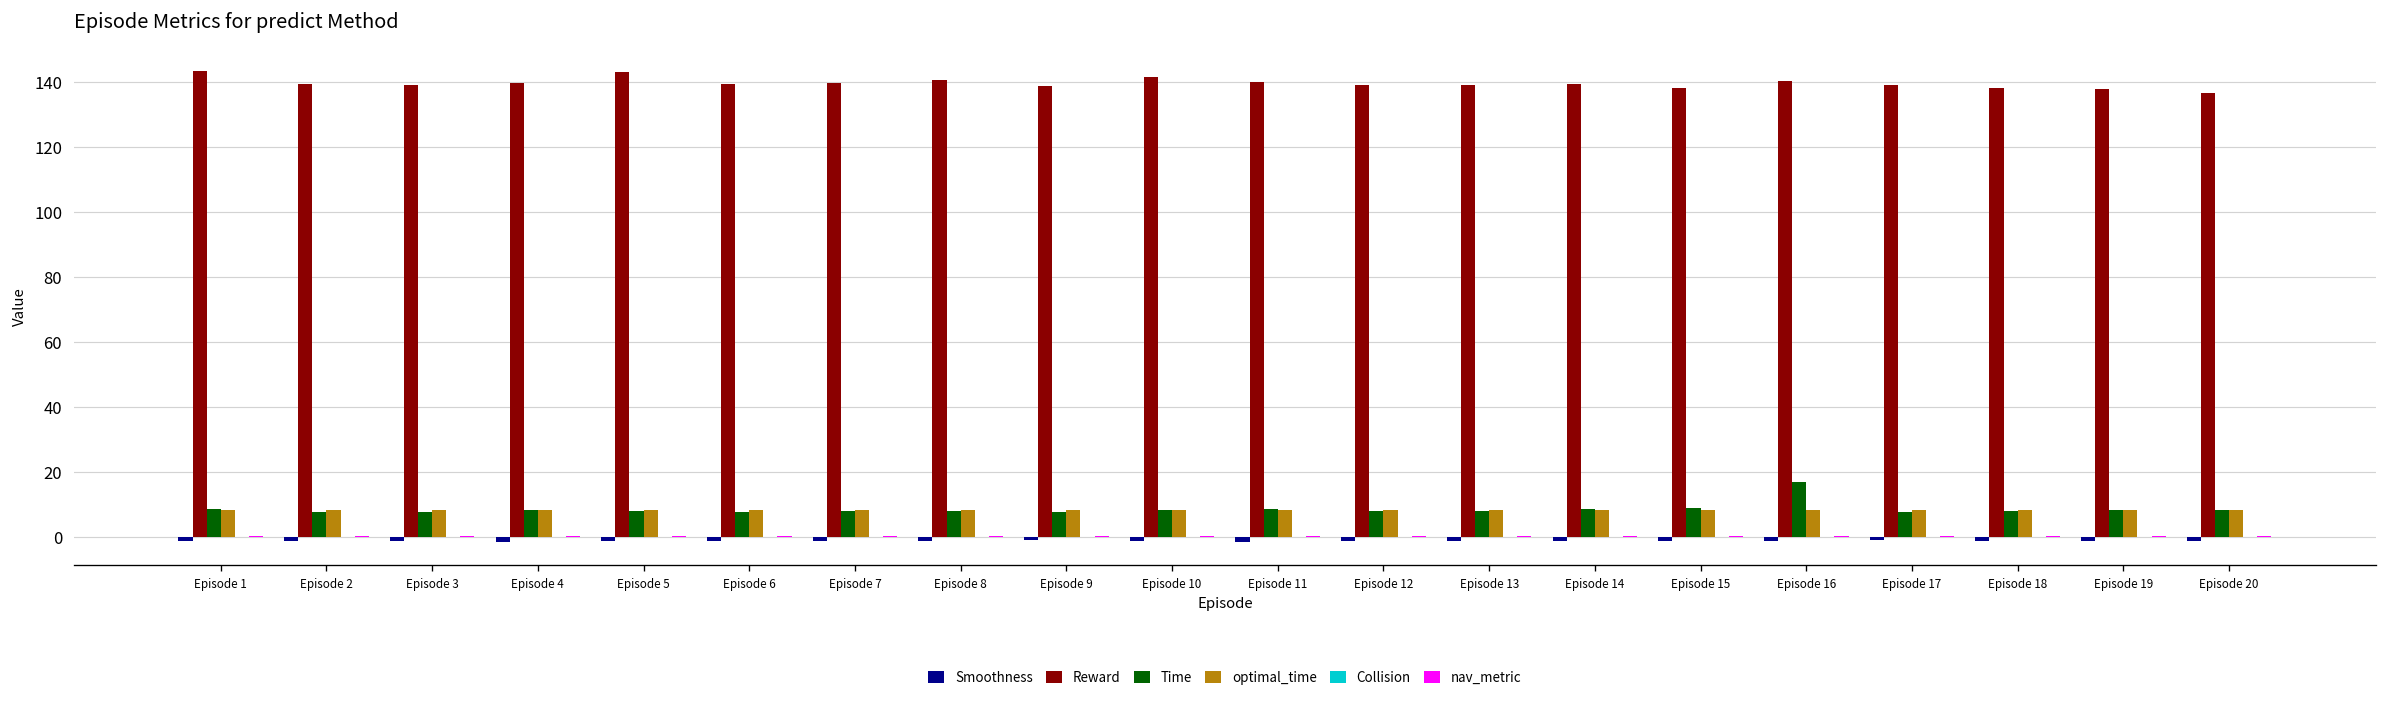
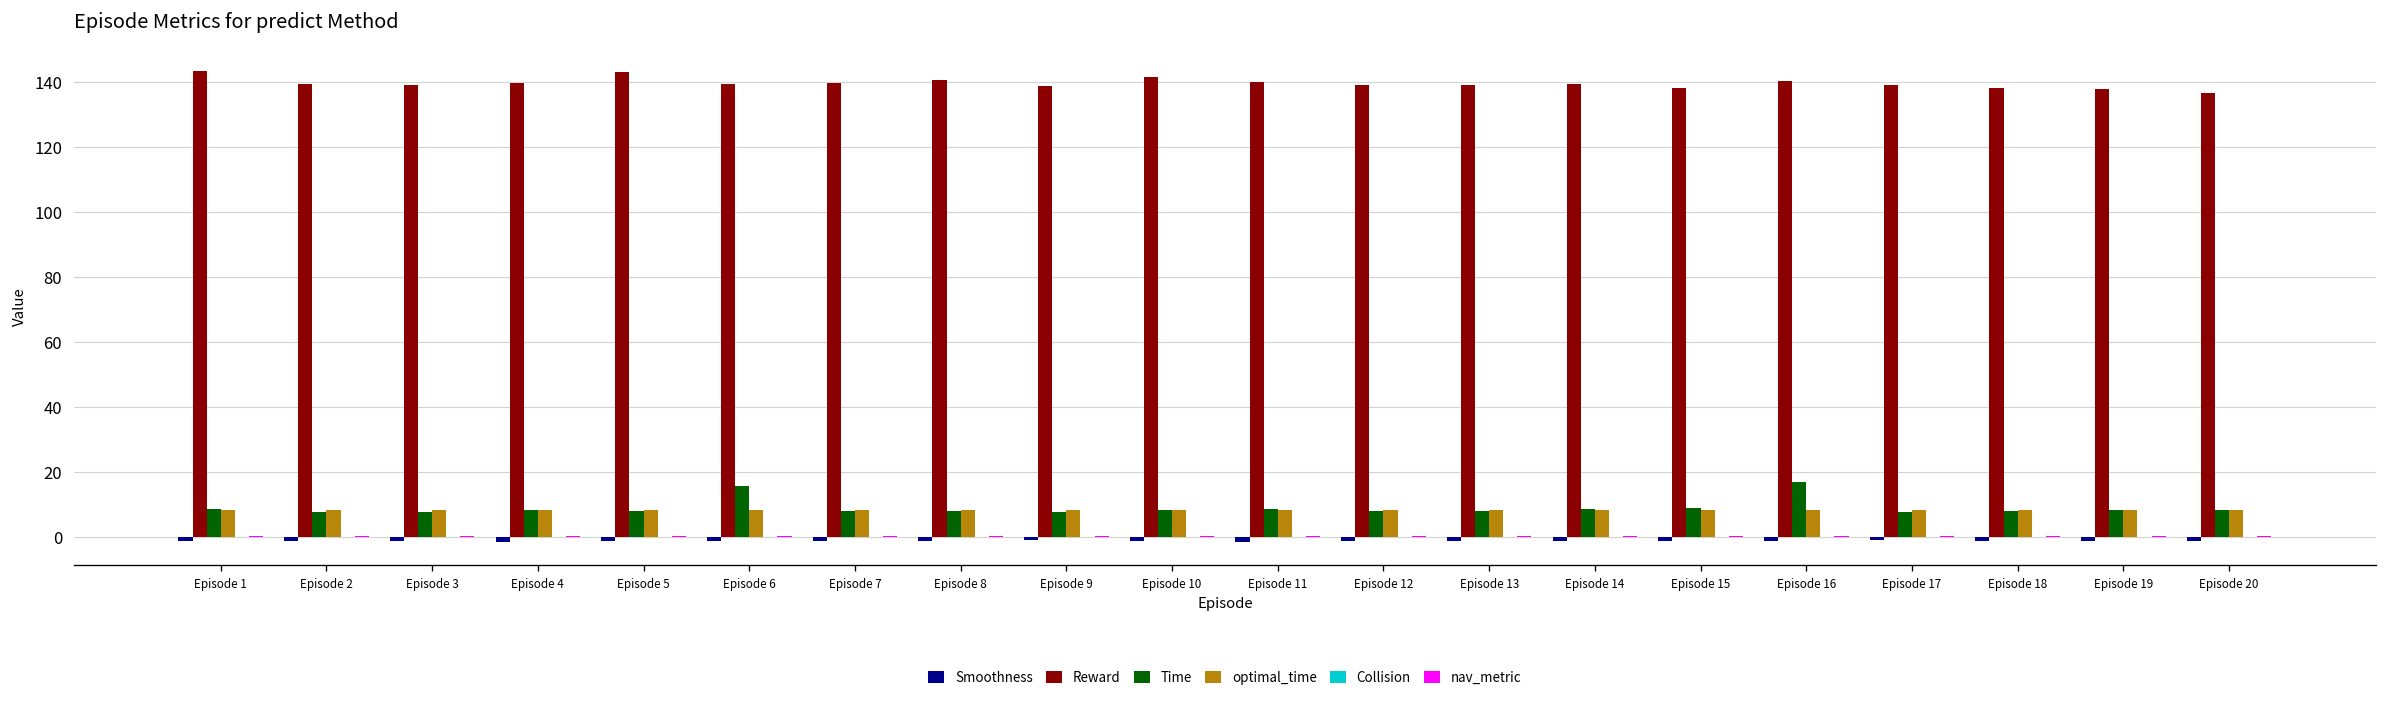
Time, Episode 6: 8 -> 16
